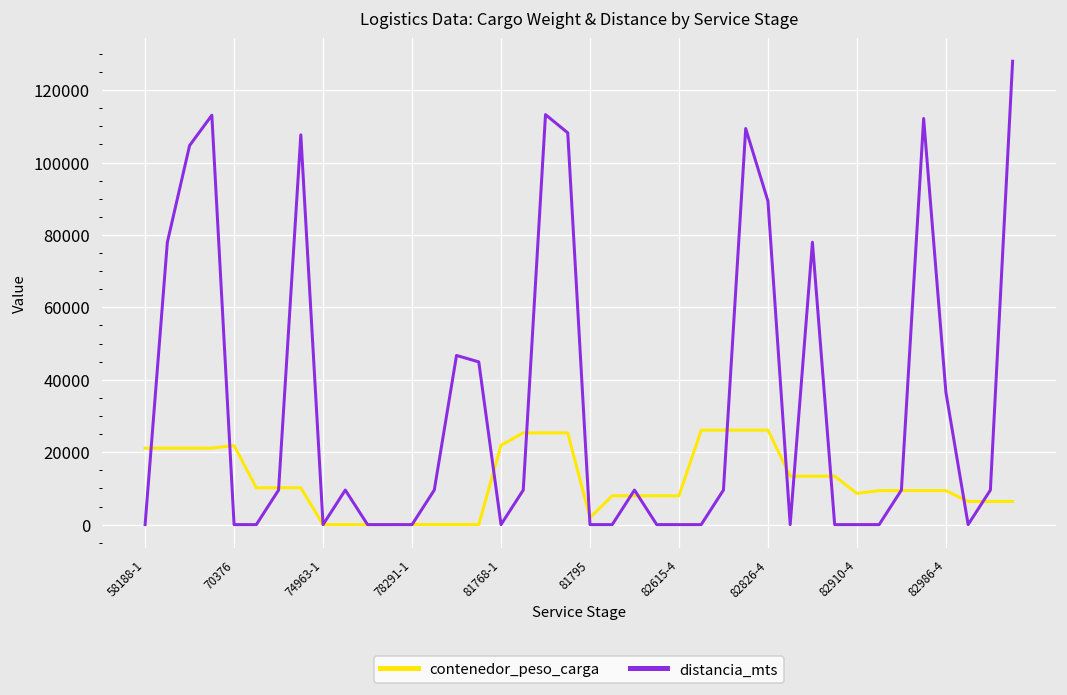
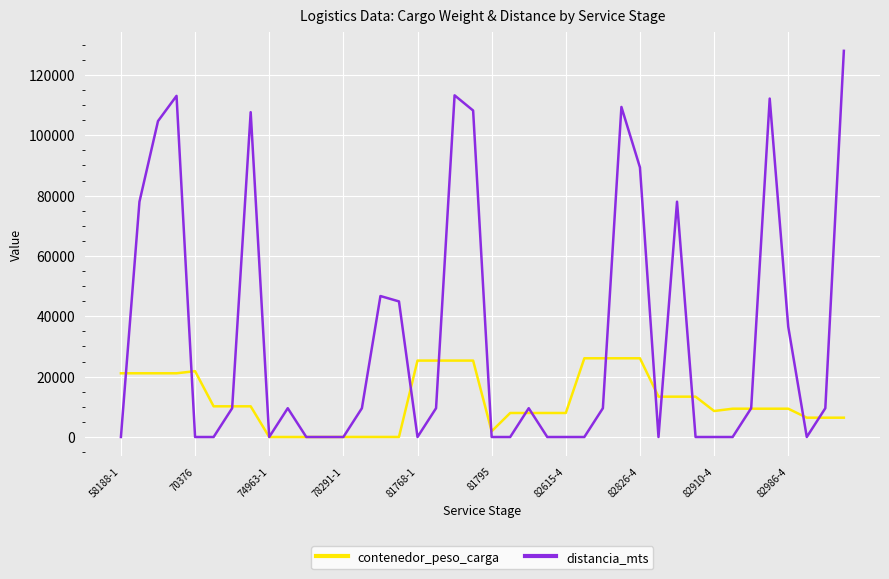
contenedor_peso_carga, 81768-1: 22000 -> 25000
